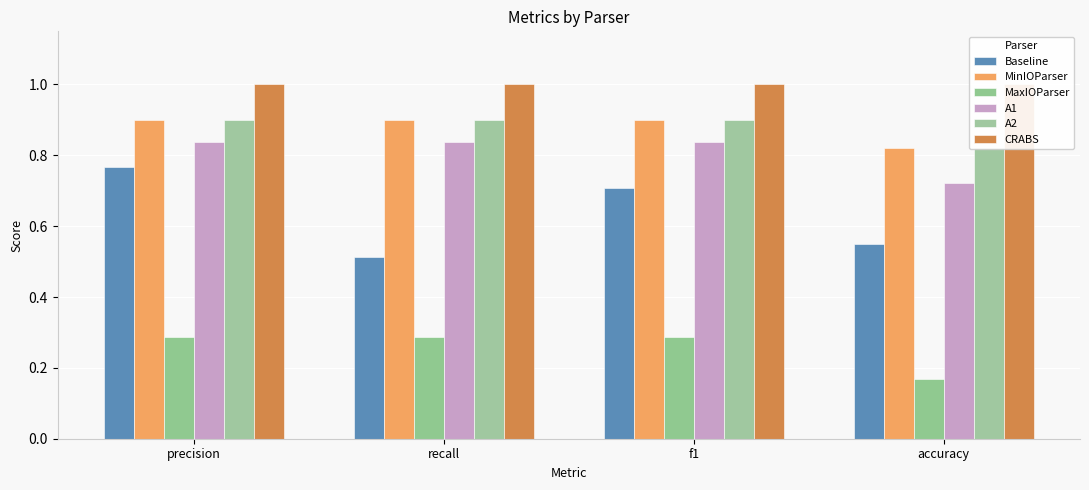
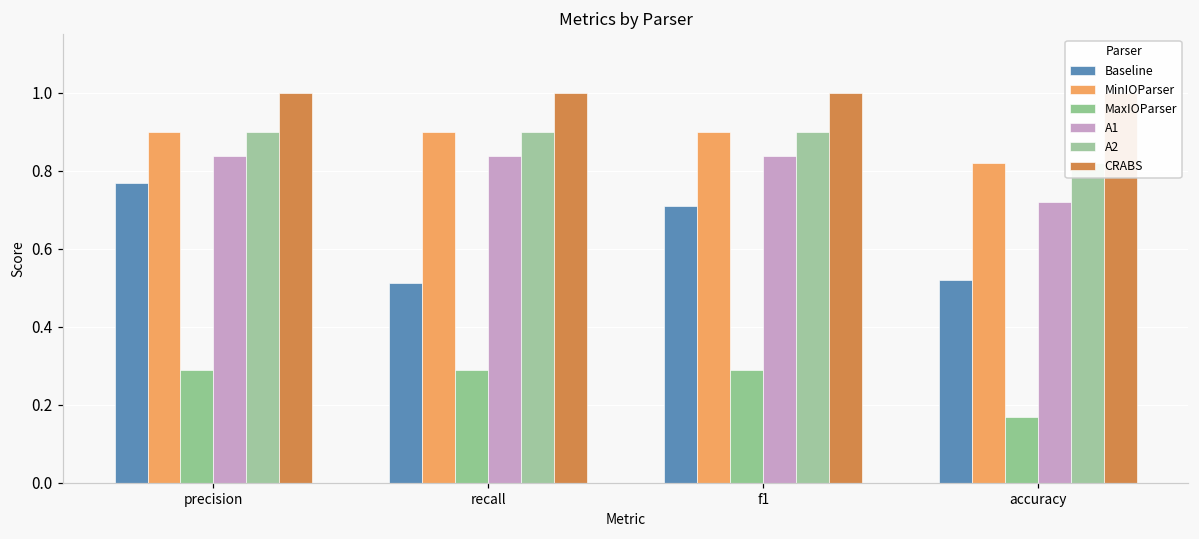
Baseline, accuracy: 0.55 -> 0.52
